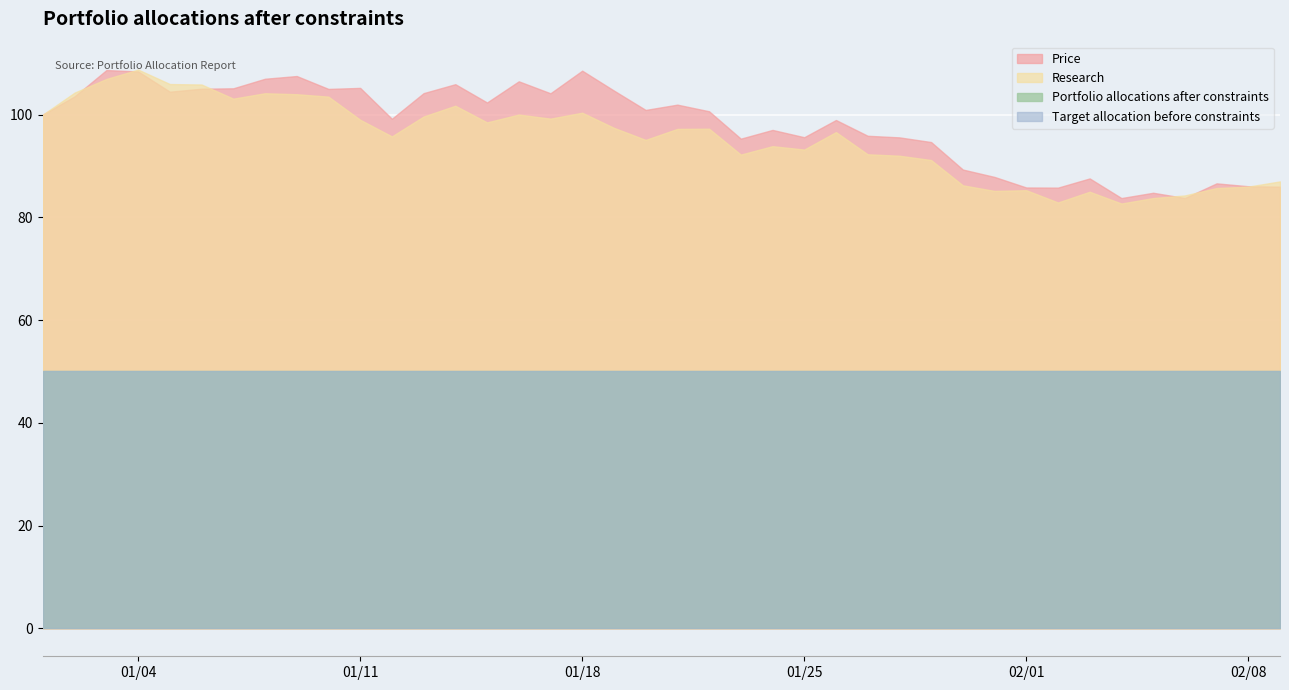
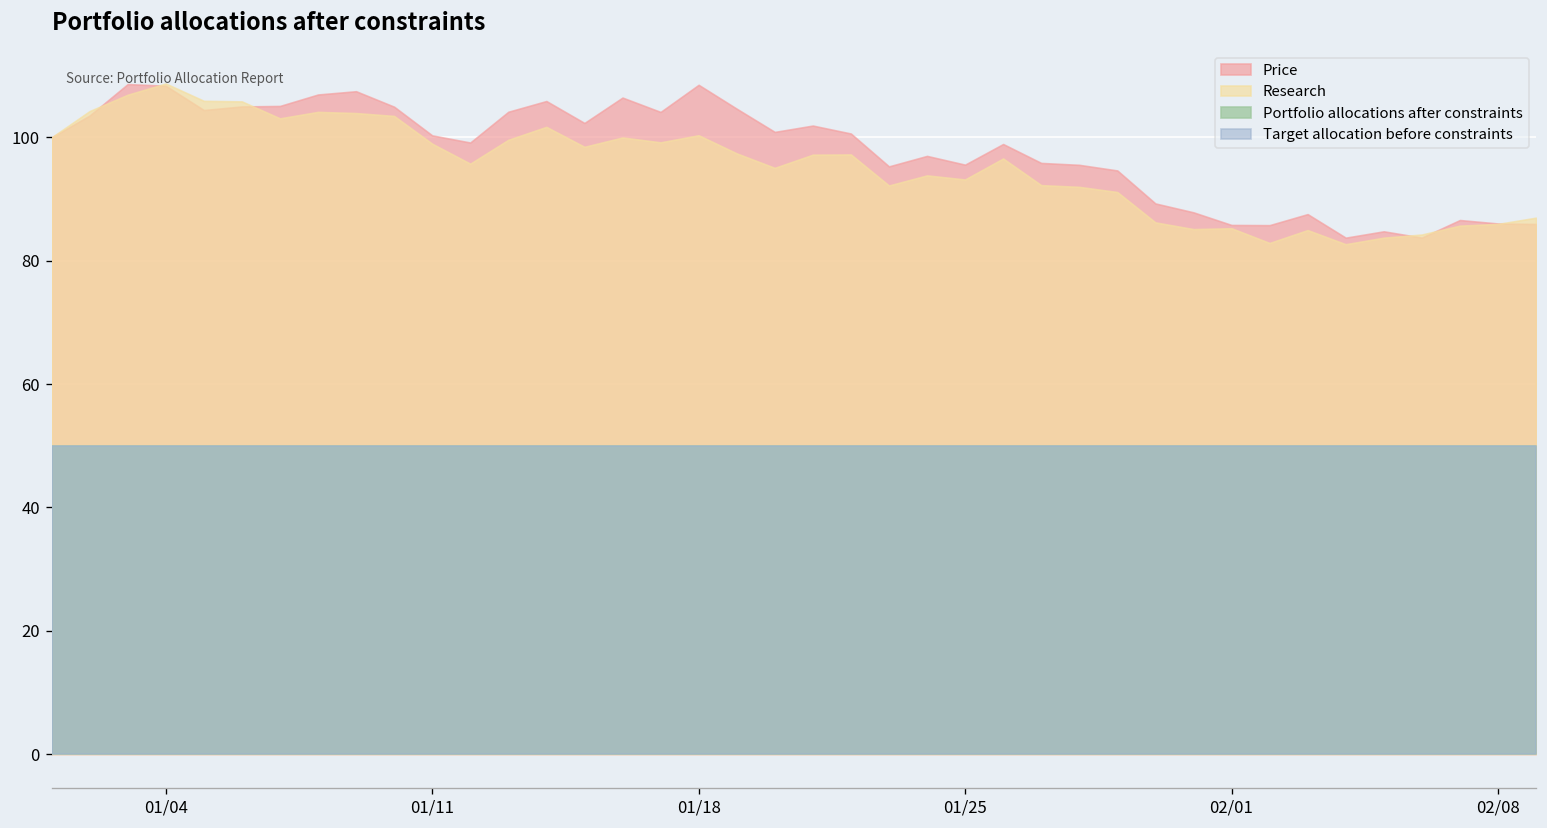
Price, 01/11: 105 -> 100
